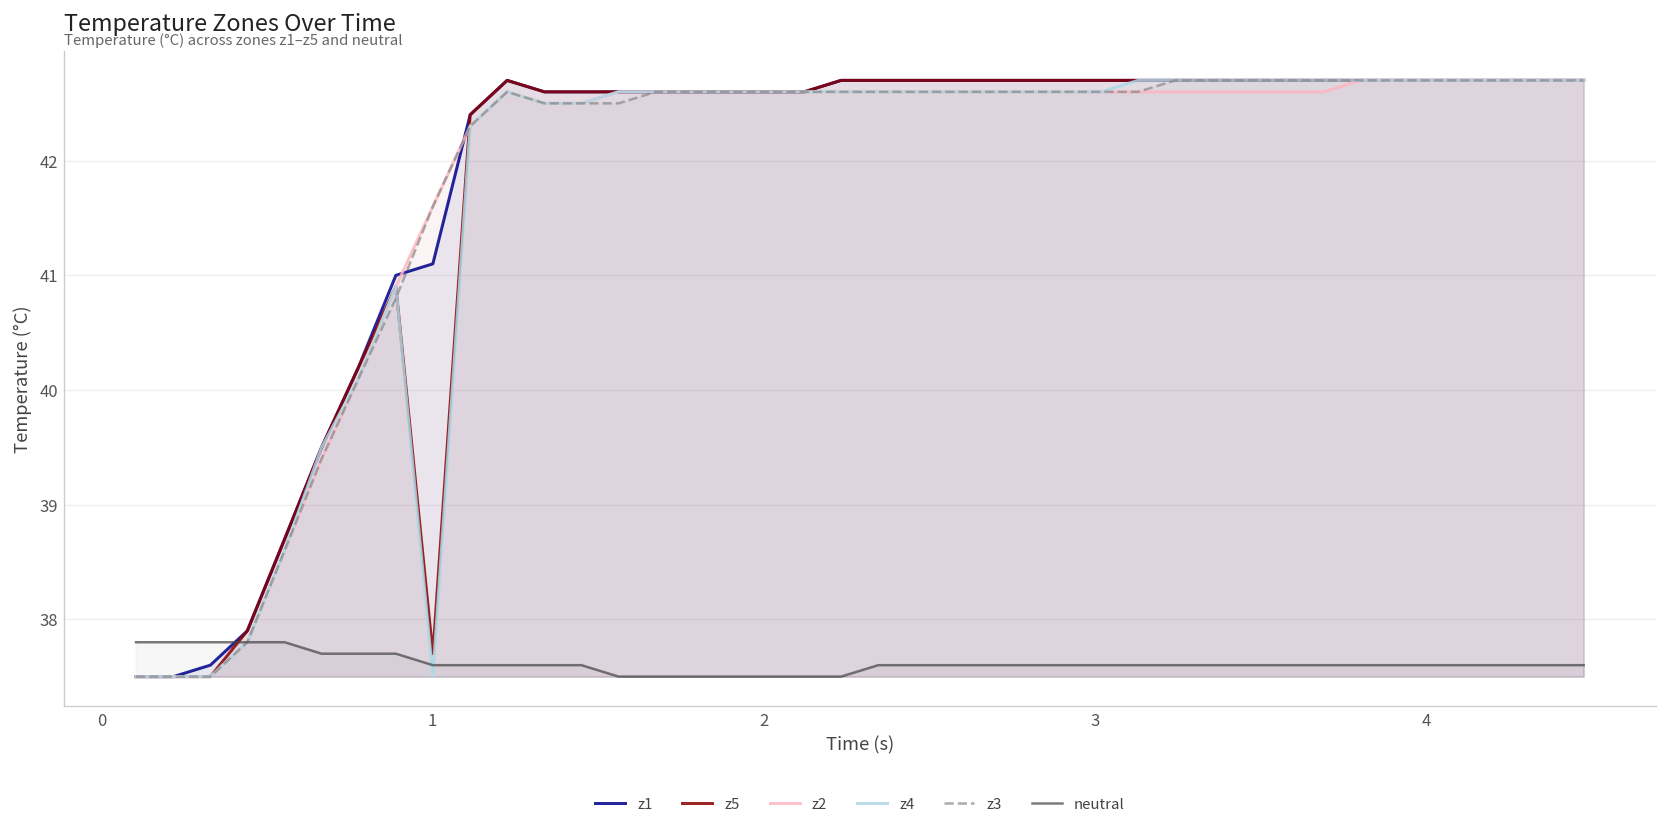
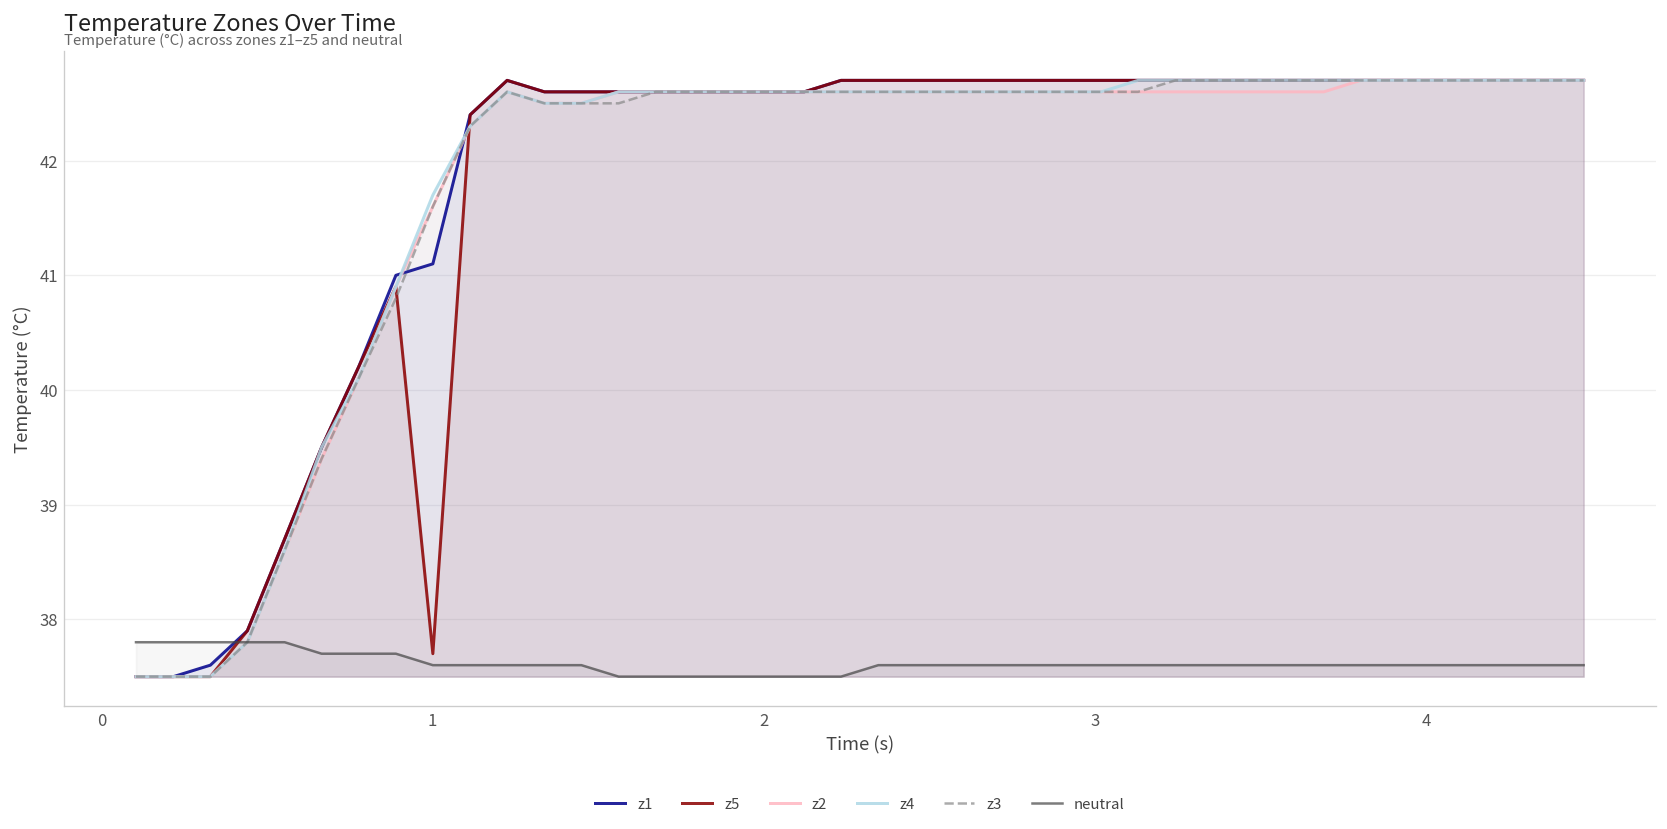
z4, 1: 37.5 -> 41.7
